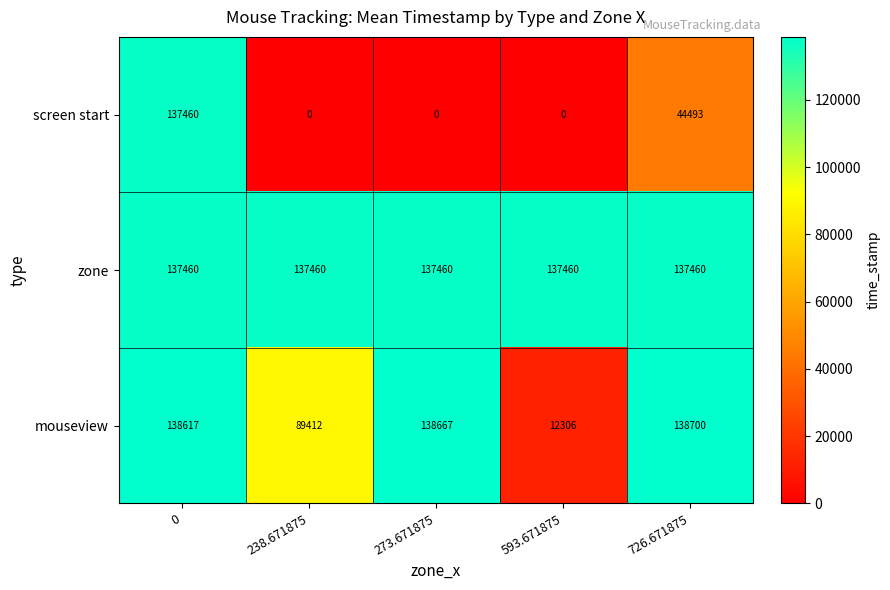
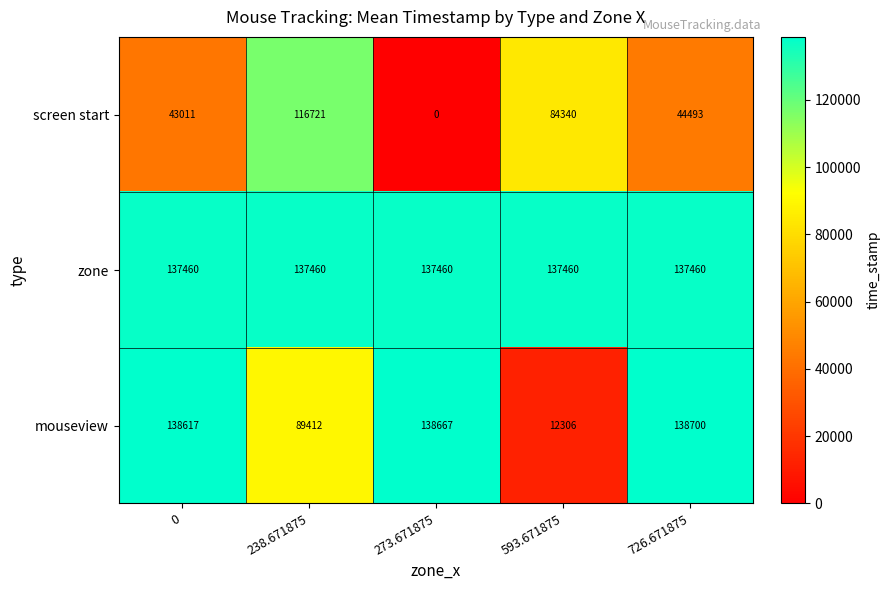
screen start, 0: 137460 -> 43011
screen start, 238.671875: 0 -> 116721
screen start, 593.671875: 0 -> 84340
